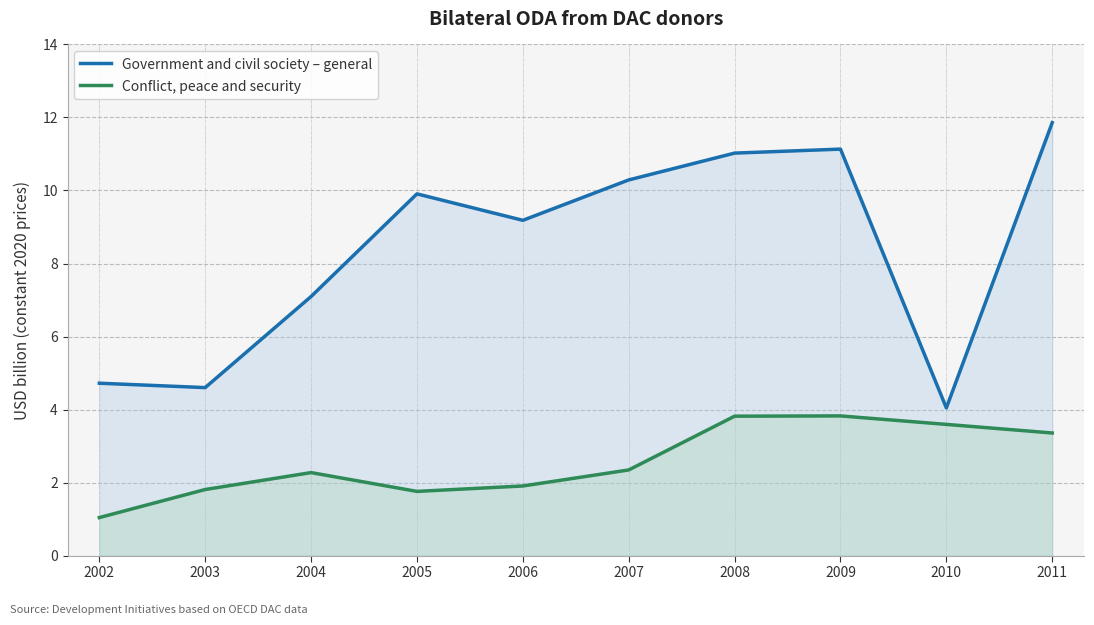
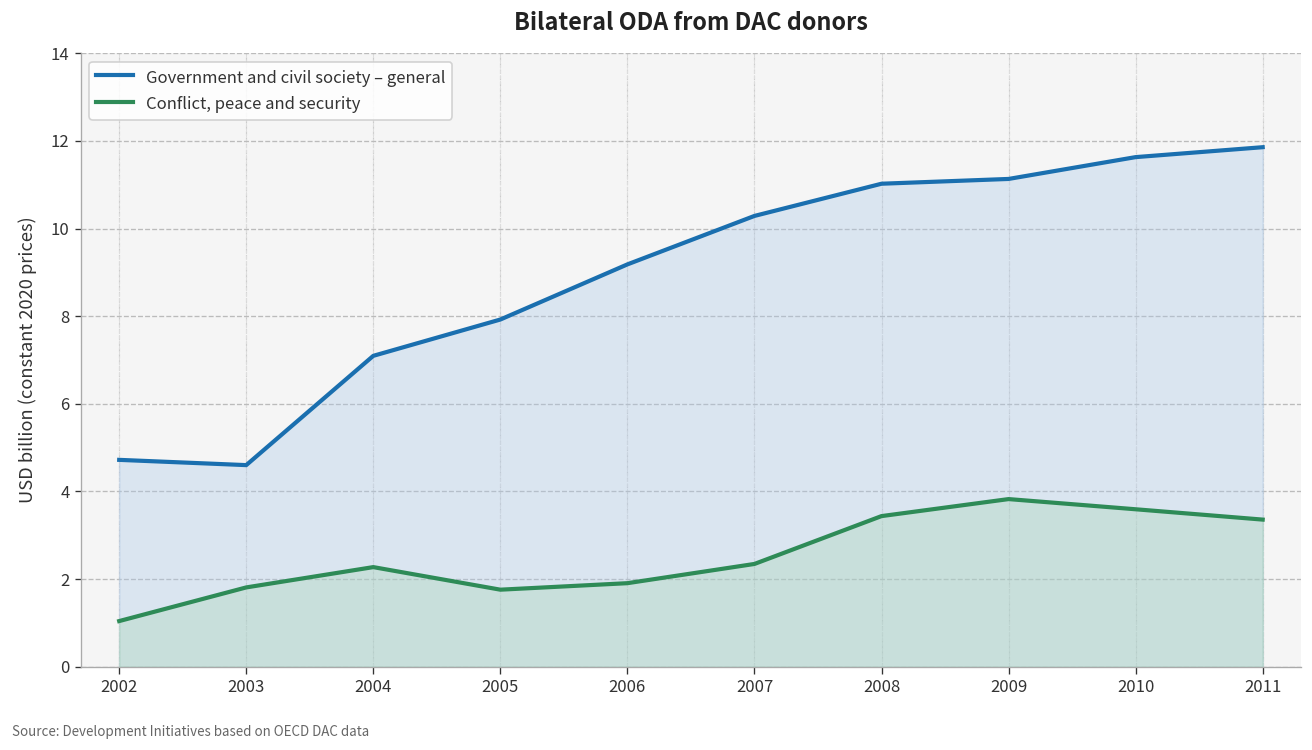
Government and civil society – general, 2005: 9.9 -> 7.9
Conflict, peace and security, 2008: 3.8 -> 3.4
Government and civil society – general, 2010: 4.0 -> 11.6
